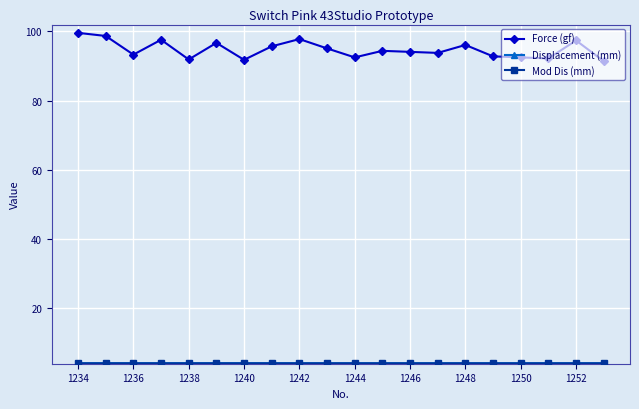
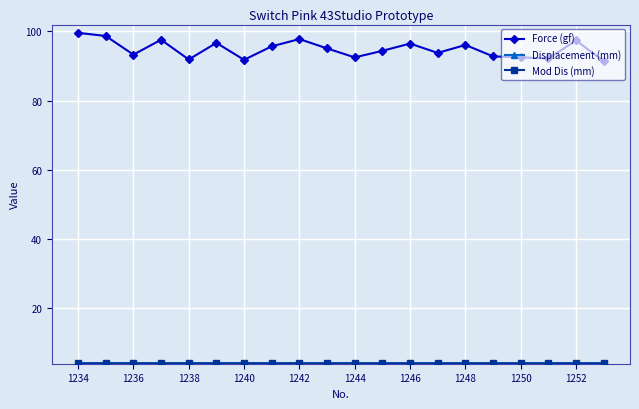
Force (gf), 1246: 94 -> 97
